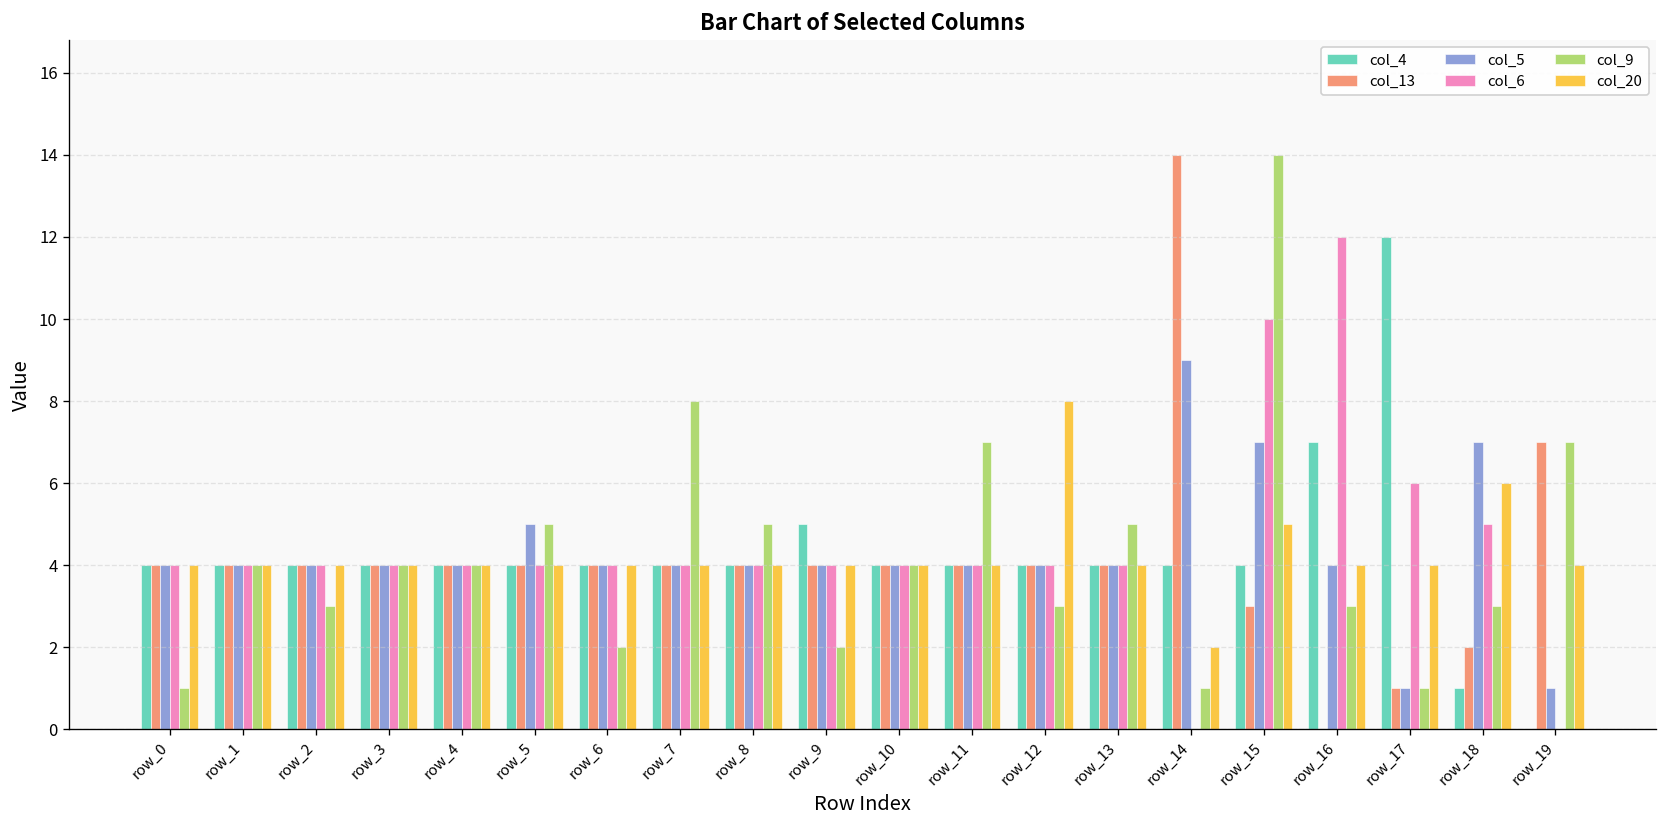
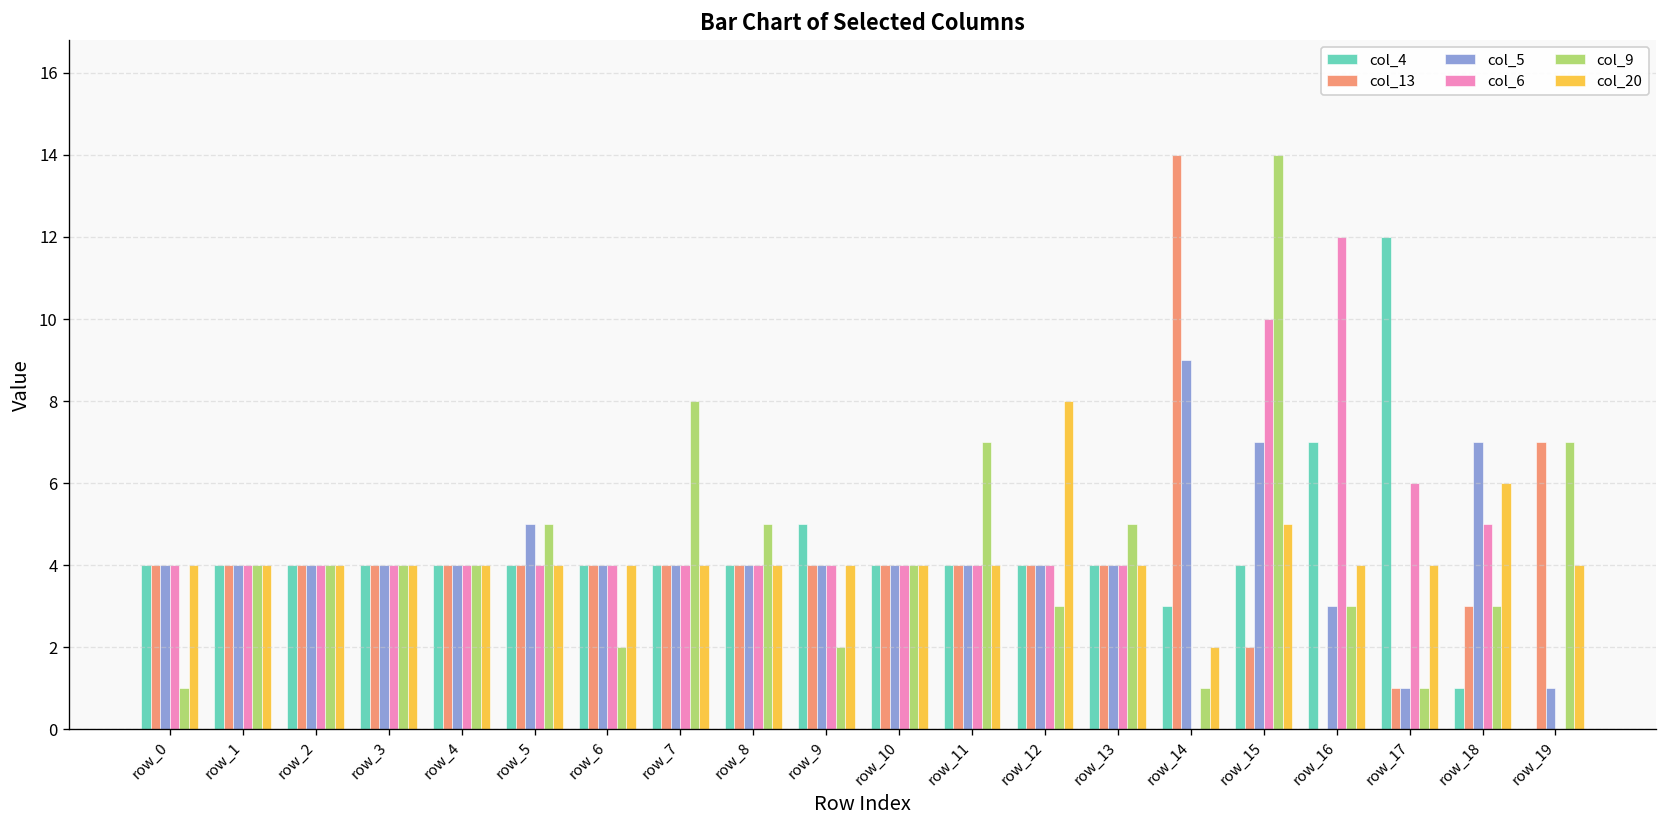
col_9, row_2: 3 -> 4
col_4, row_14: 4 -> 3
col_13, row_15: 3 -> 2
col_5, row_16: 4 -> 3
col_13, row_18: 2 -> 3
